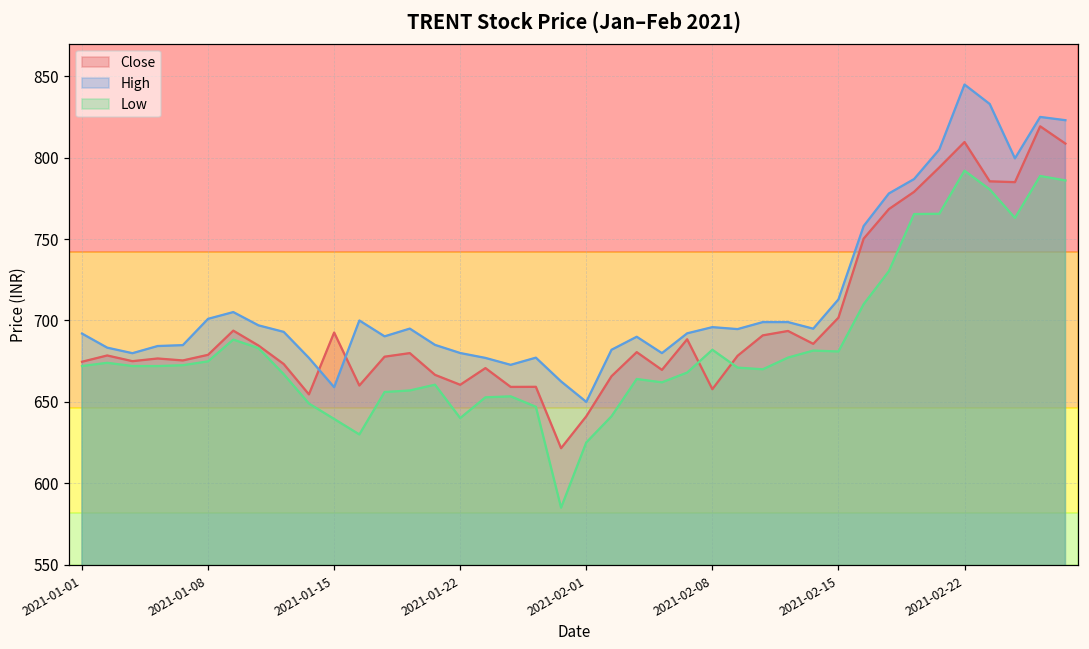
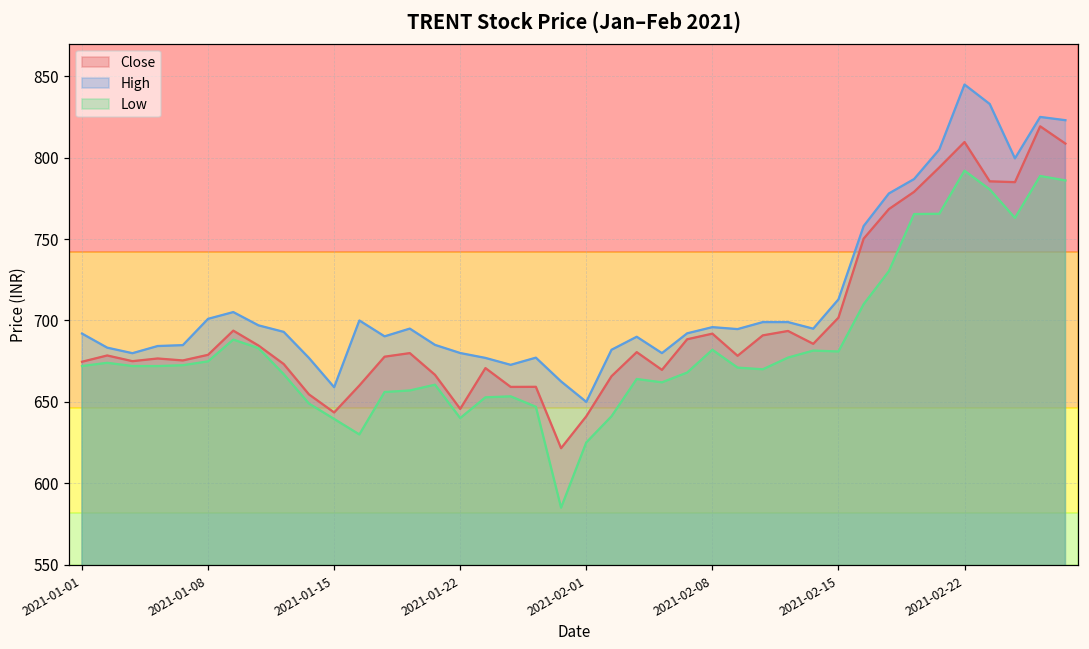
Close, 2021-01-15: 693 -> 644
Close, 2021-01-22: 661 -> 646
Close, 2021-02-08: 658 -> 692
